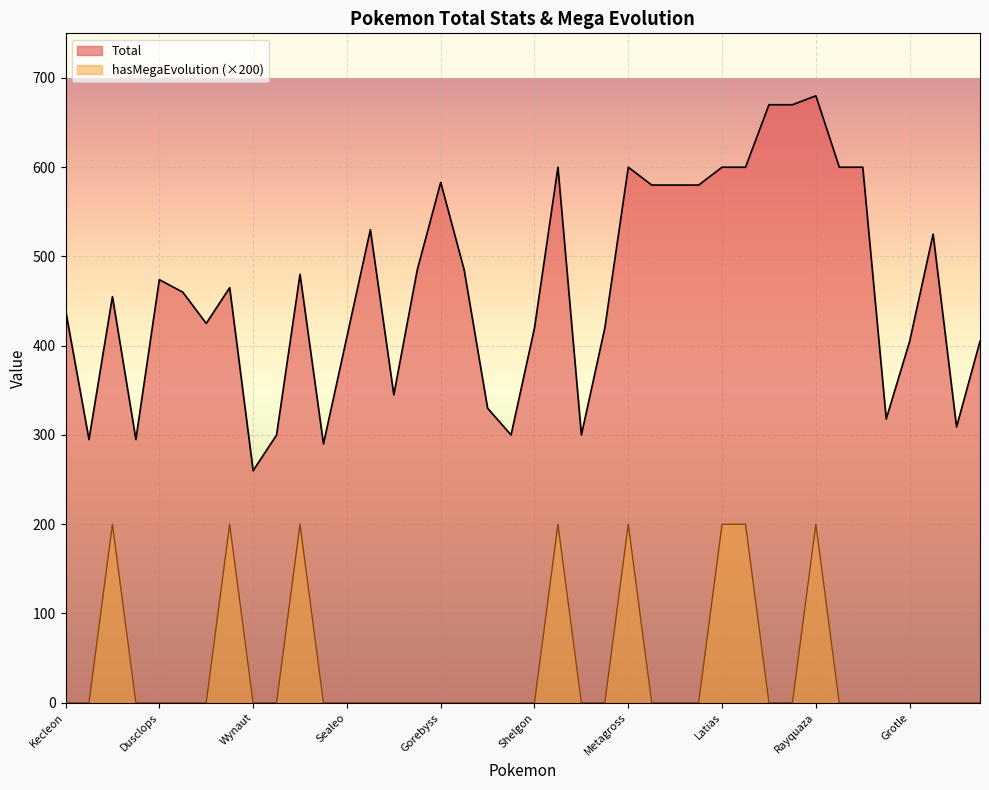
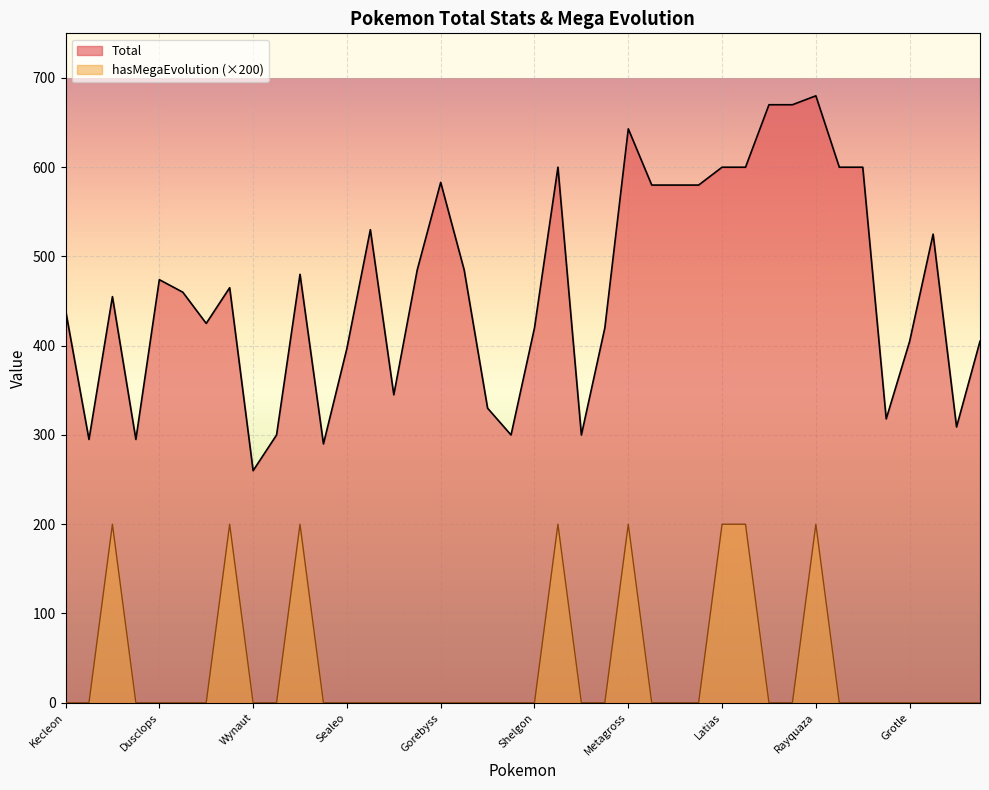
Total, Sealeo: 410 -> 400
Total, Metagross: 600 -> 640
